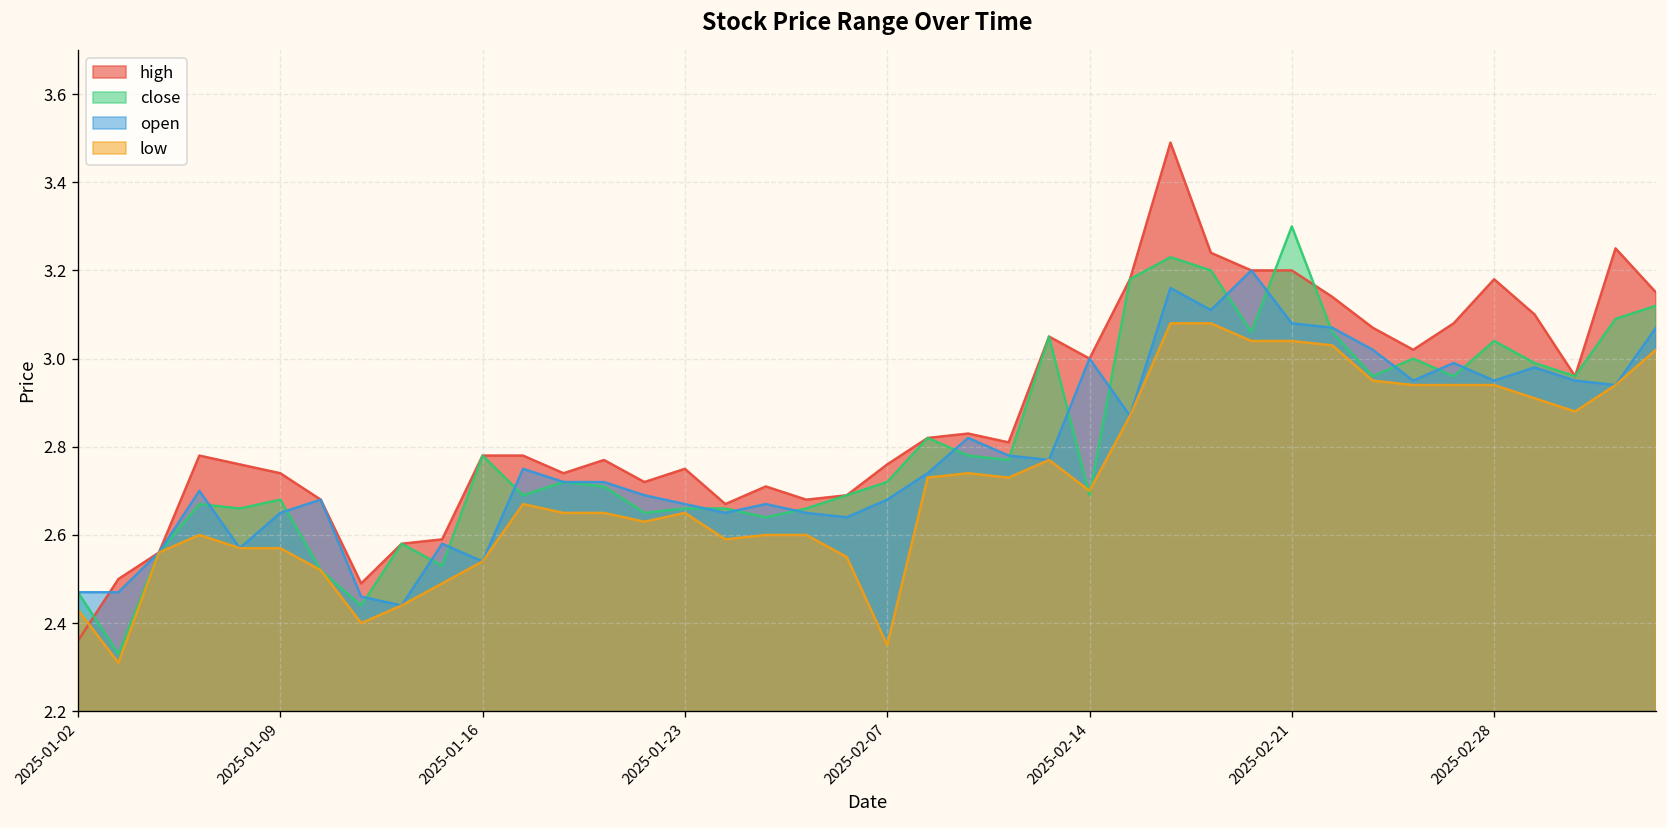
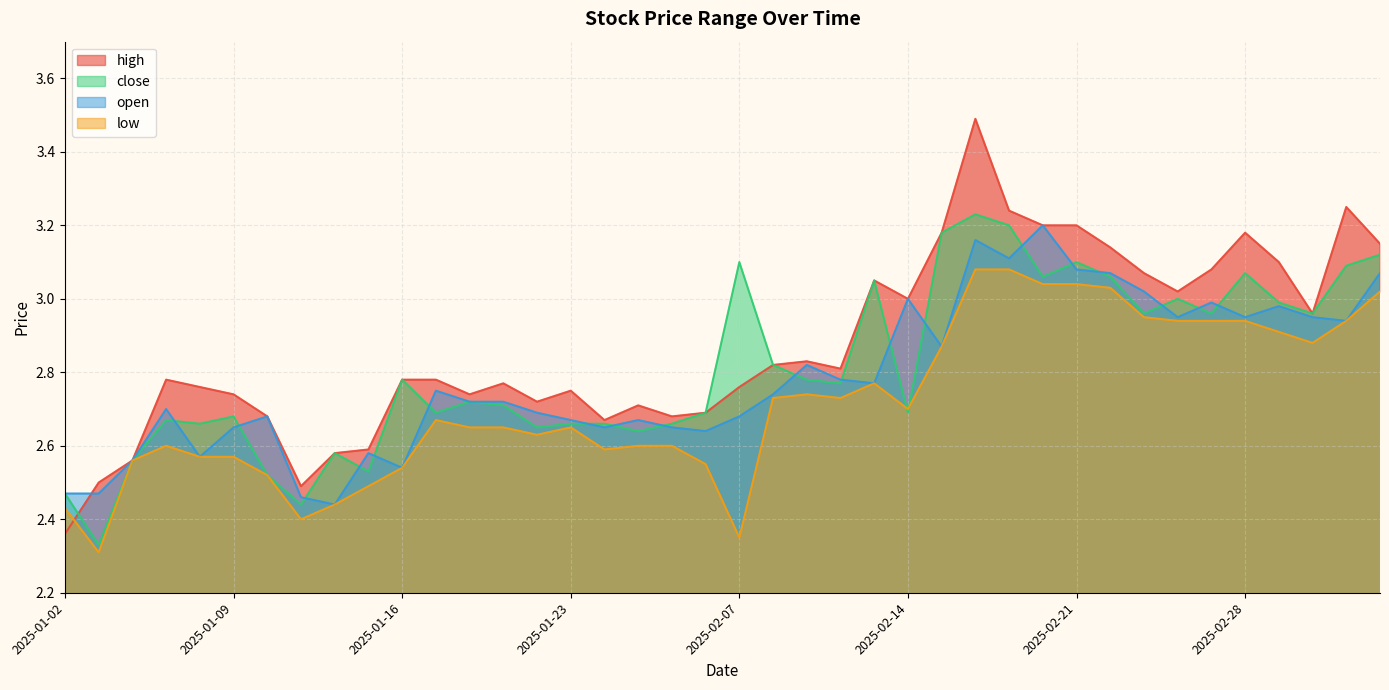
close, 2025-02-07: 2.72 -> 3.10
close, 2025-02-21: 3.3 -> 3.1
close, 2025-02-28: 3.04 -> 3.07
